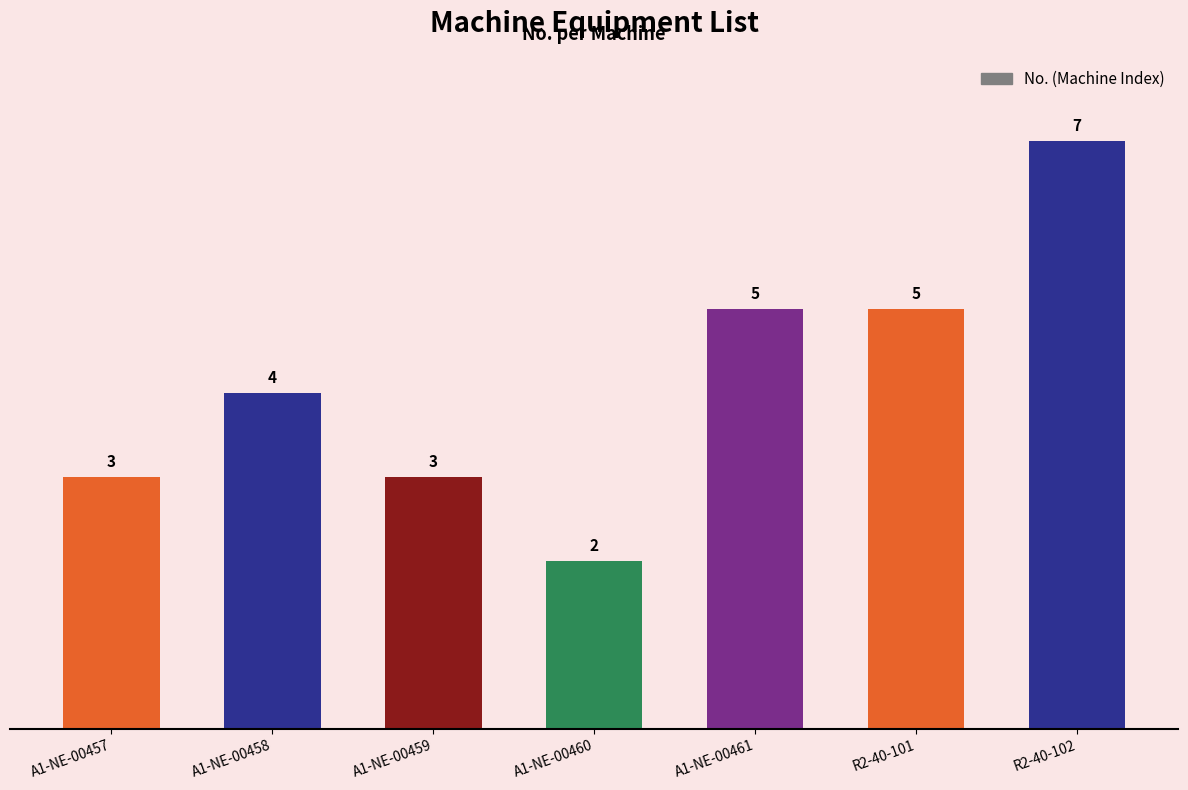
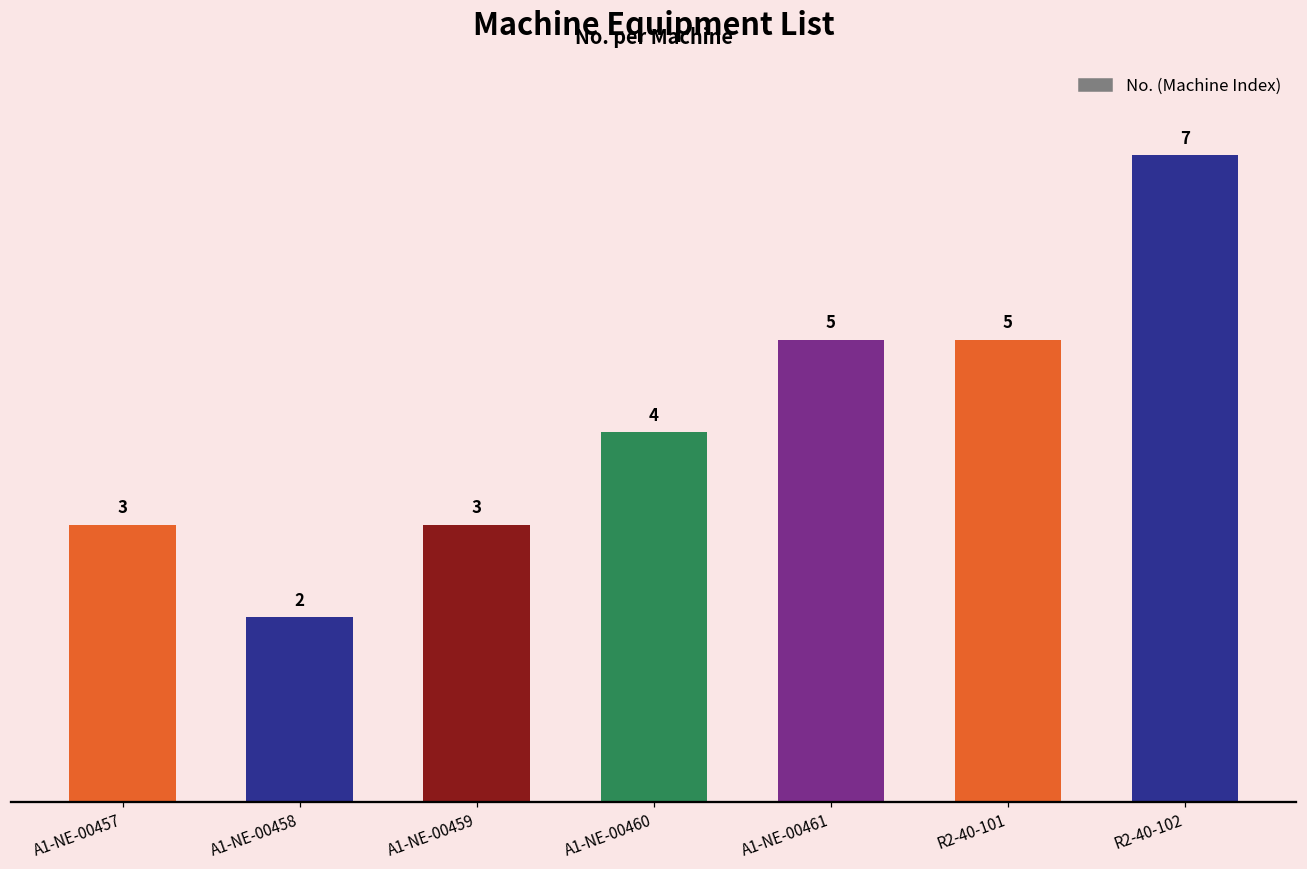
A1-NE-00458: 4 -> 2
A1-NE-00460: 2 -> 4
